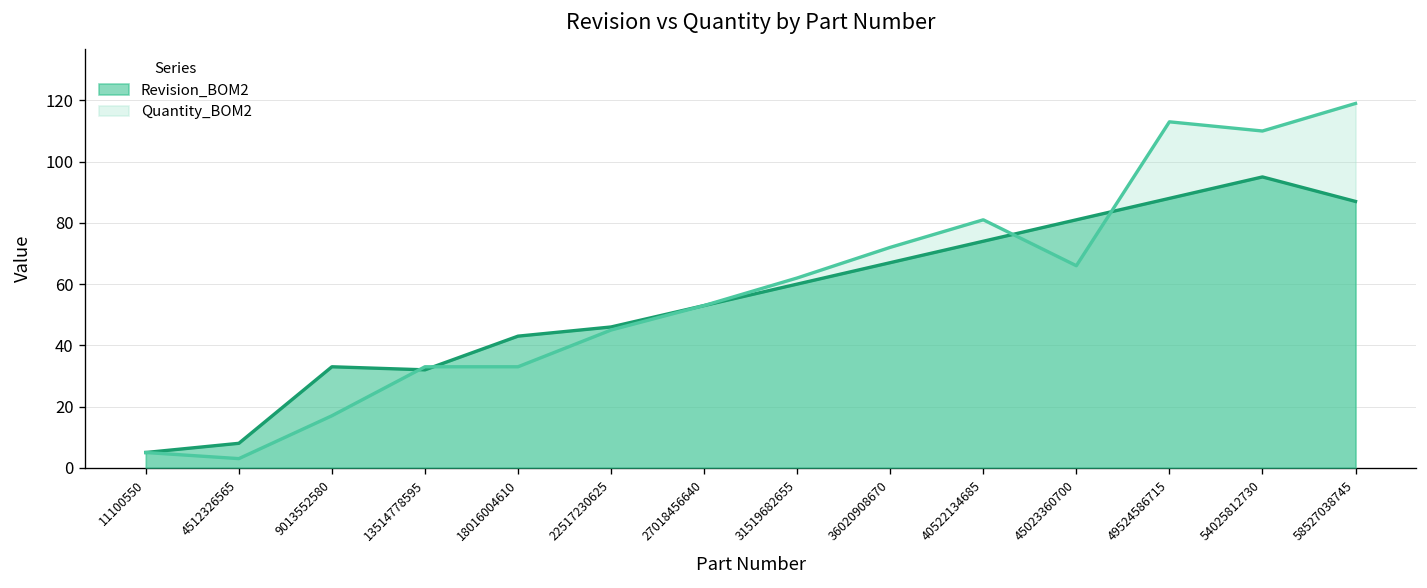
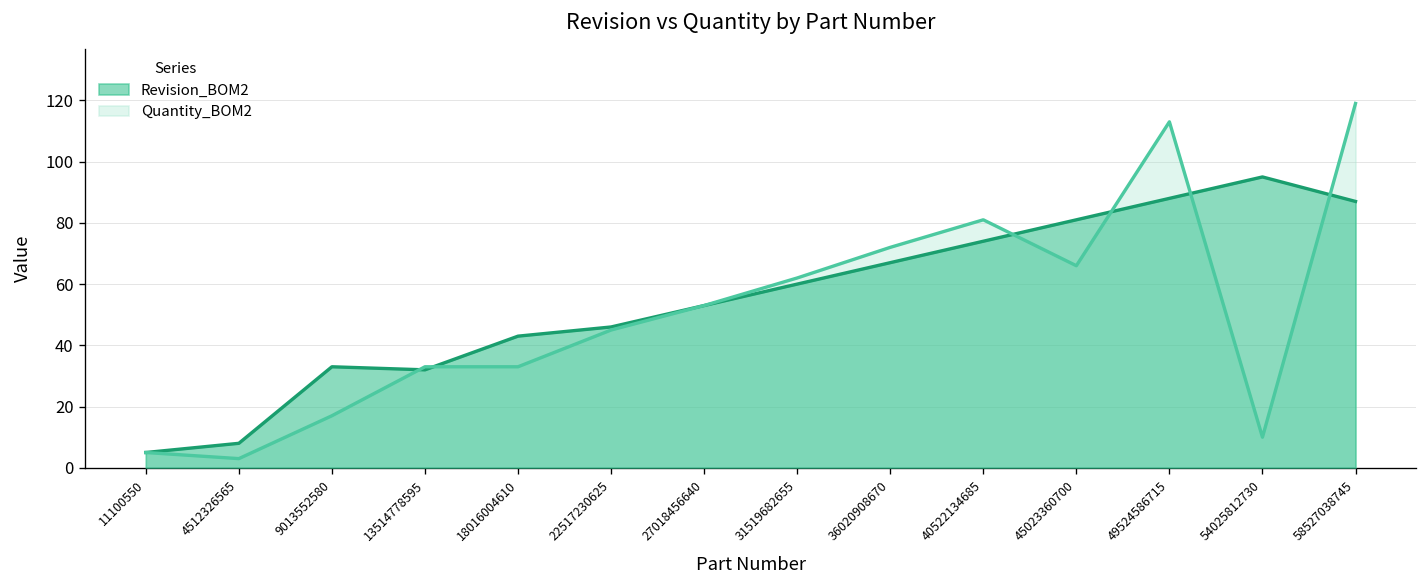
Quantity_BOM2, 54025812730: 110 -> 10
